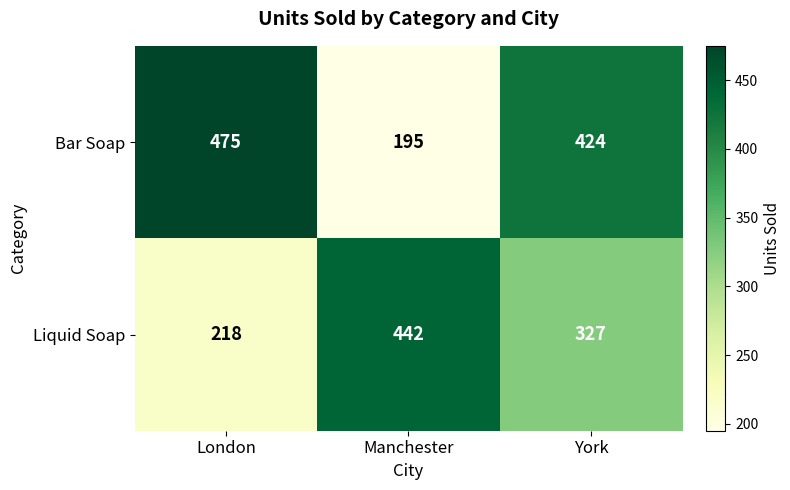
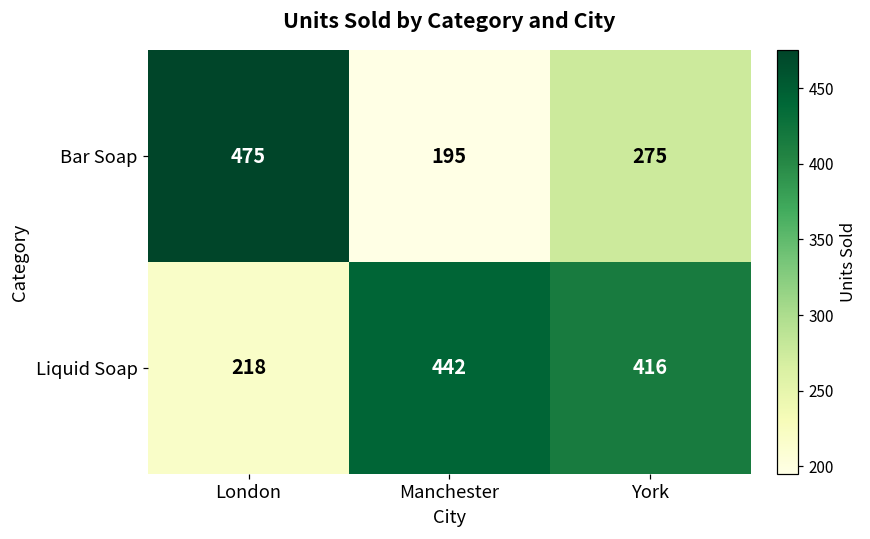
Bar Soap, York: 424 -> 275
Liquid Soap, York: 327 -> 416
